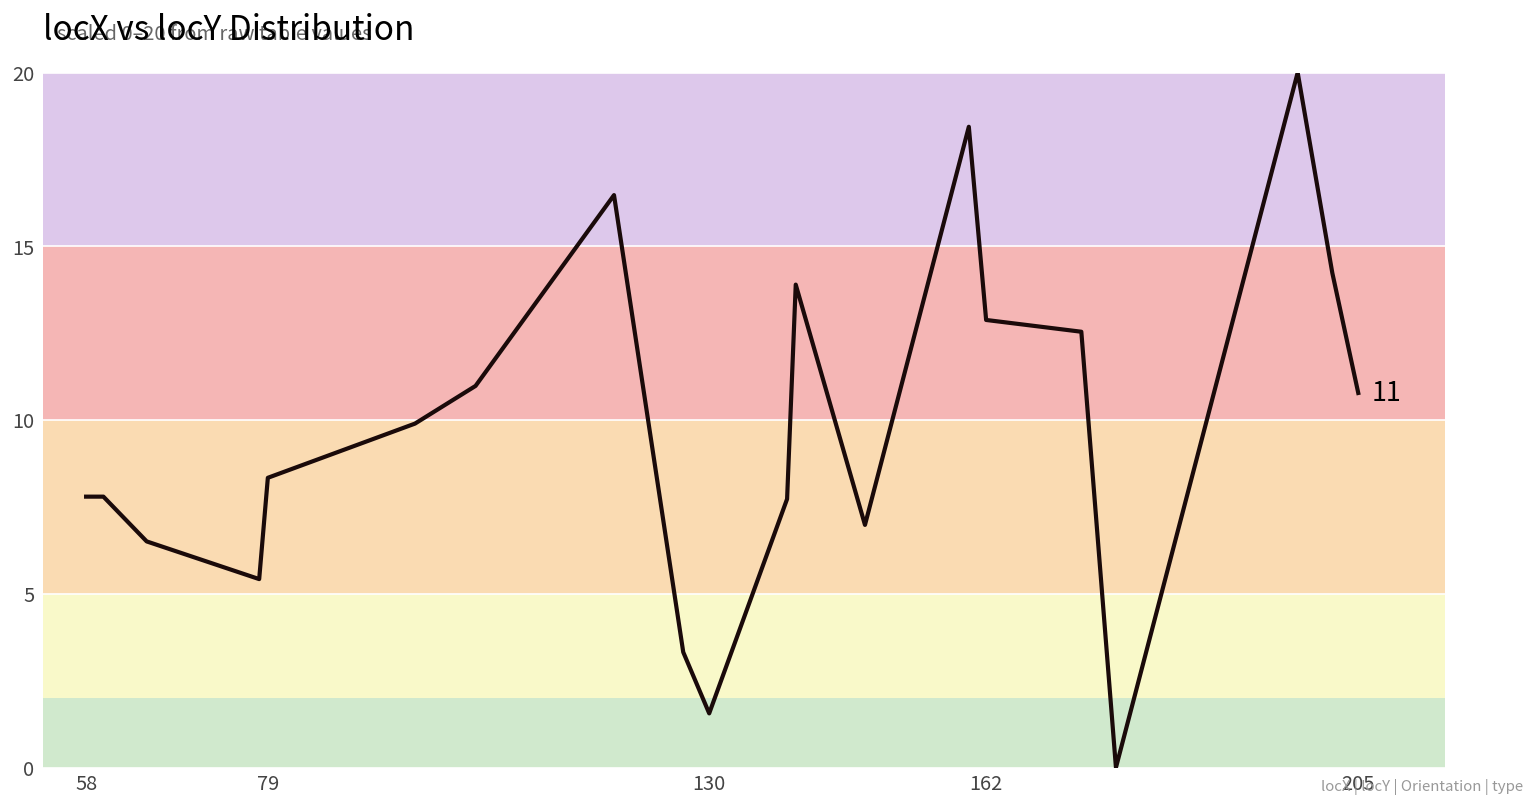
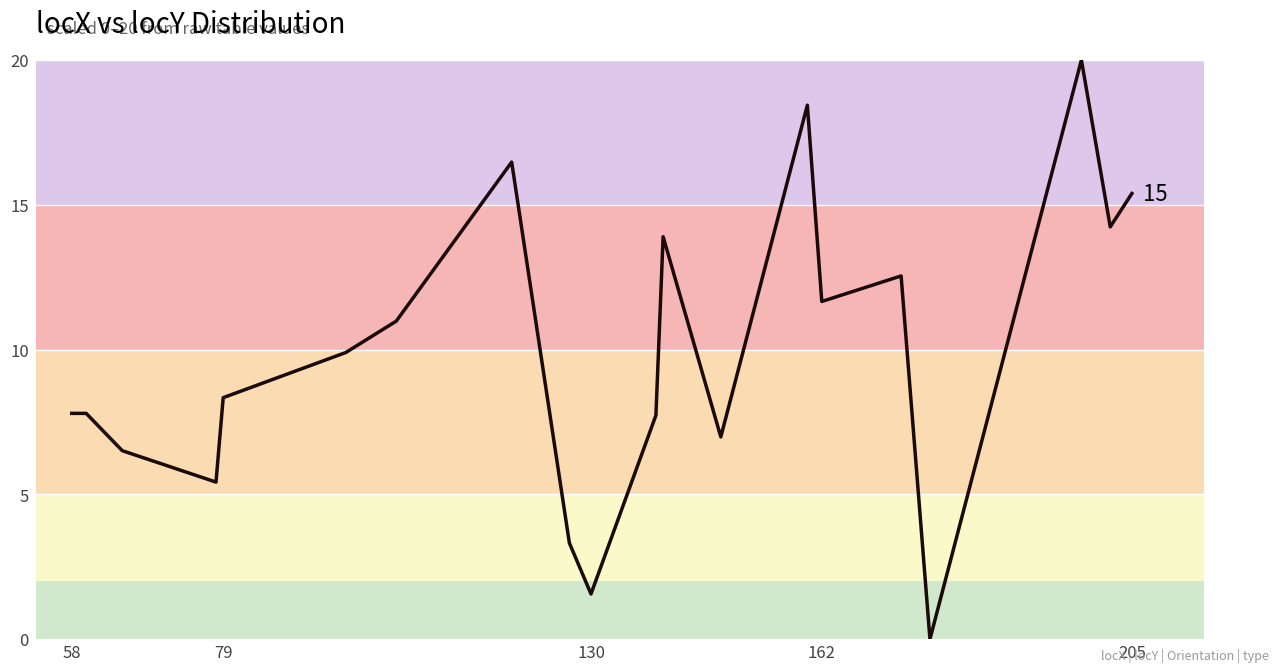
162: 12.9 -> 11.7
205: 11 -> 15
